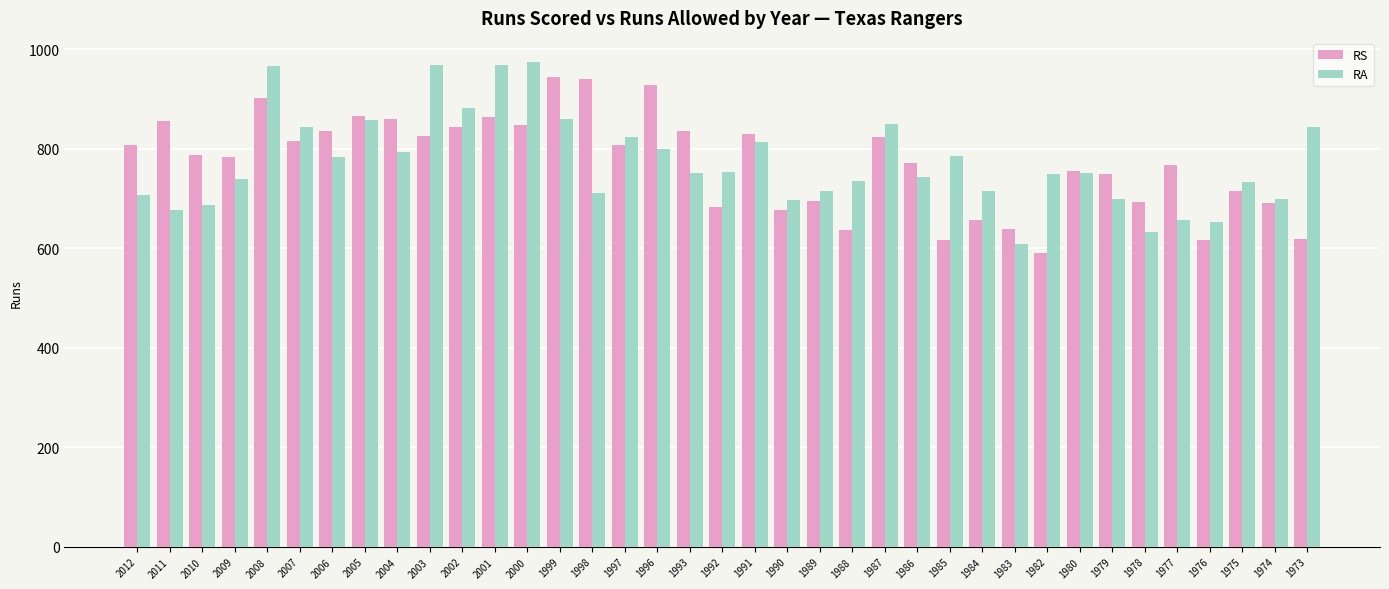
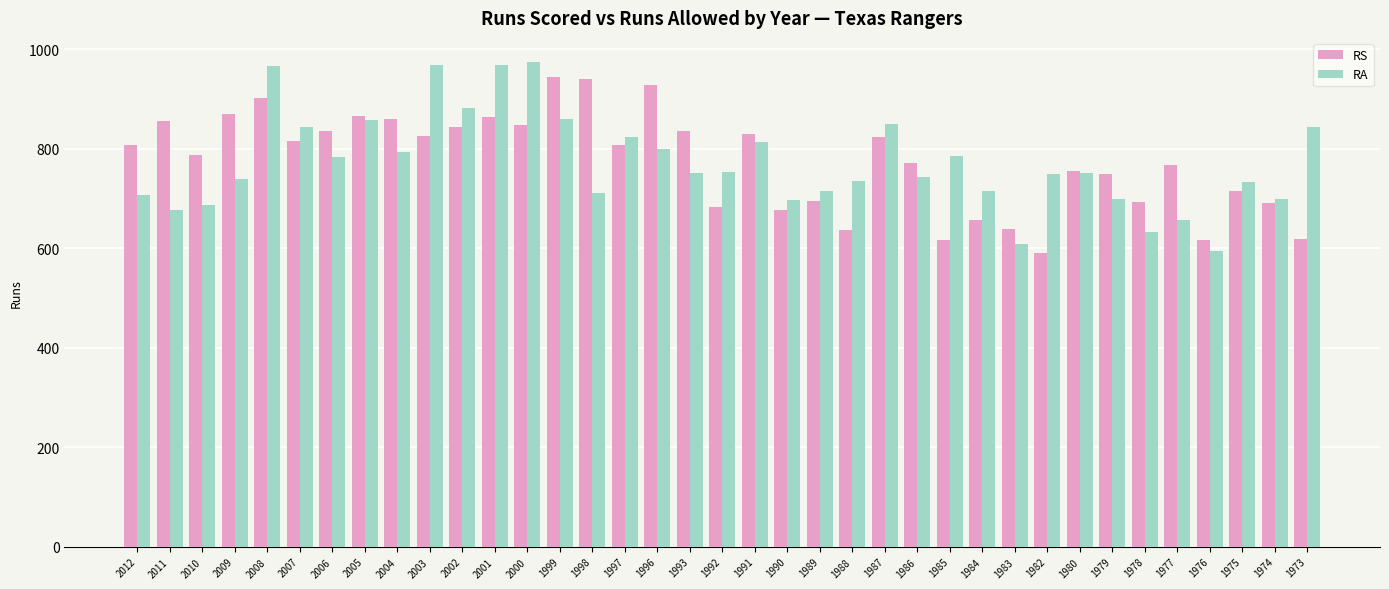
RS, 2009: 780 -> 870
RA, 1976: 650 -> 600
